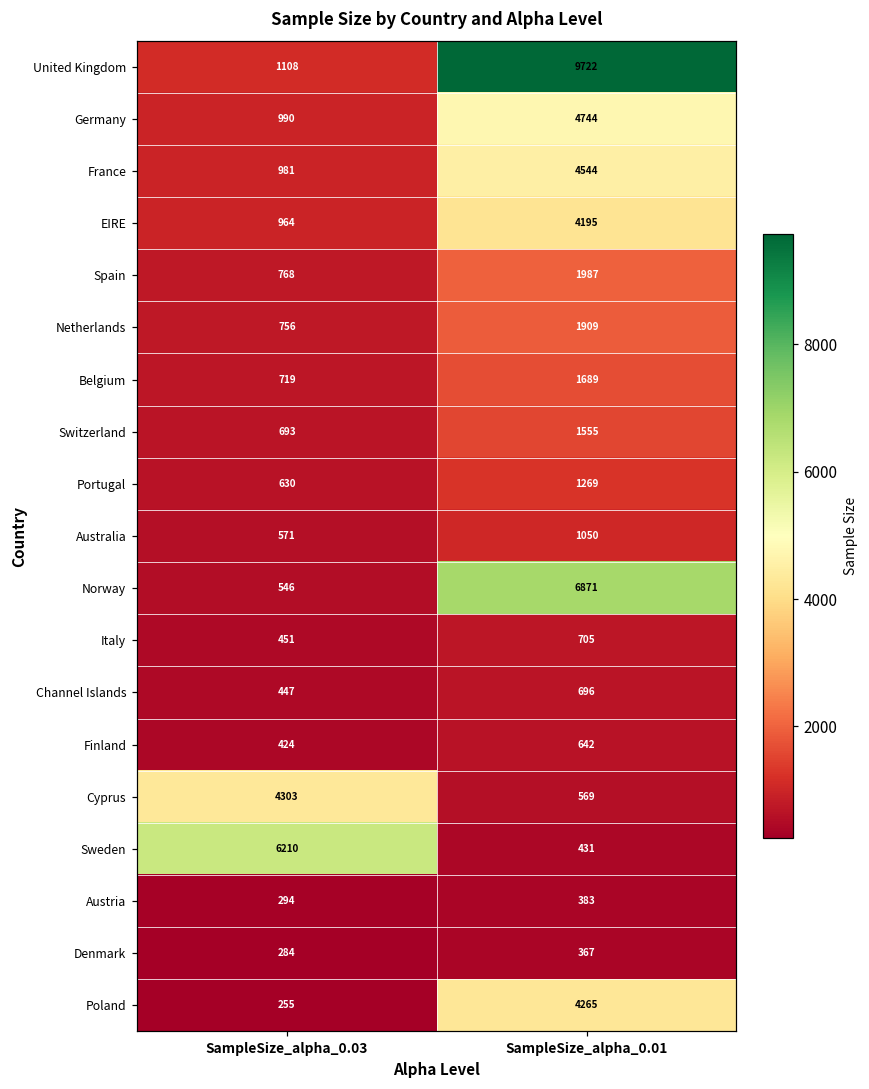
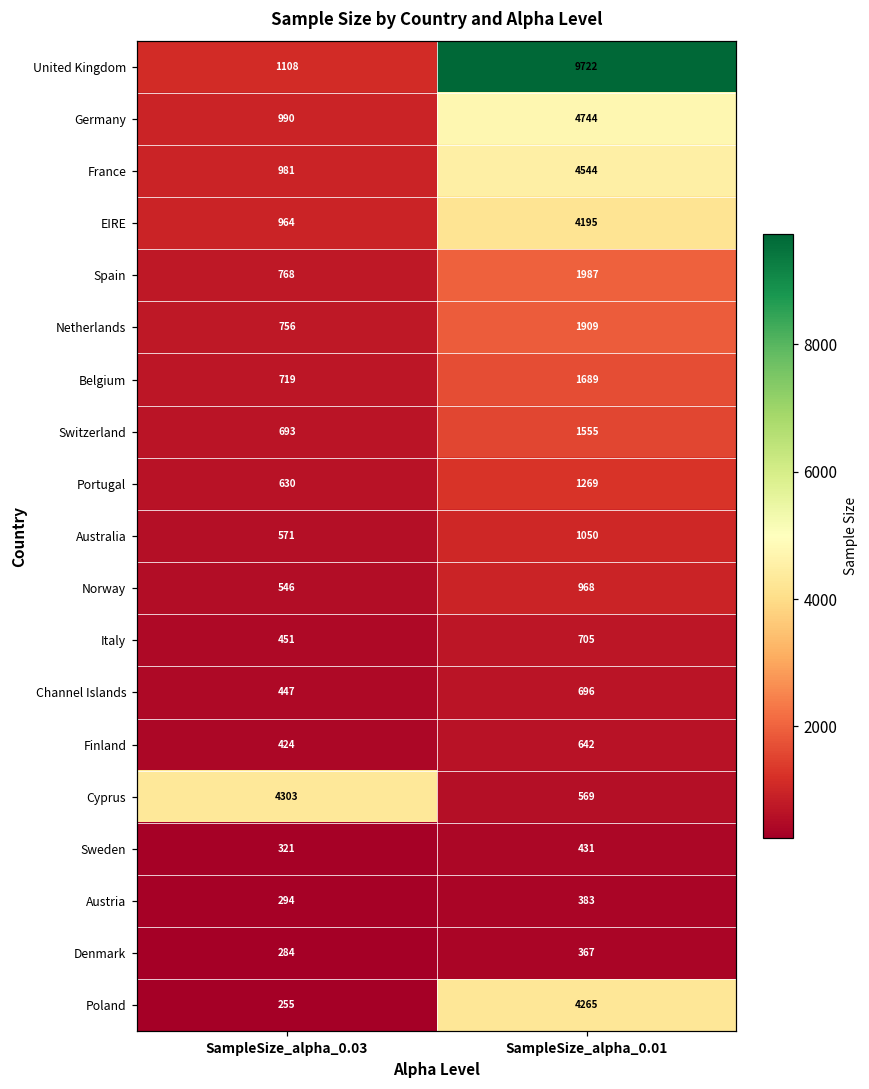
Norway, SampleSize_alpha_0.01: 6871 -> 968
Sweden, SampleSize_alpha_0.03: 6210 -> 321
